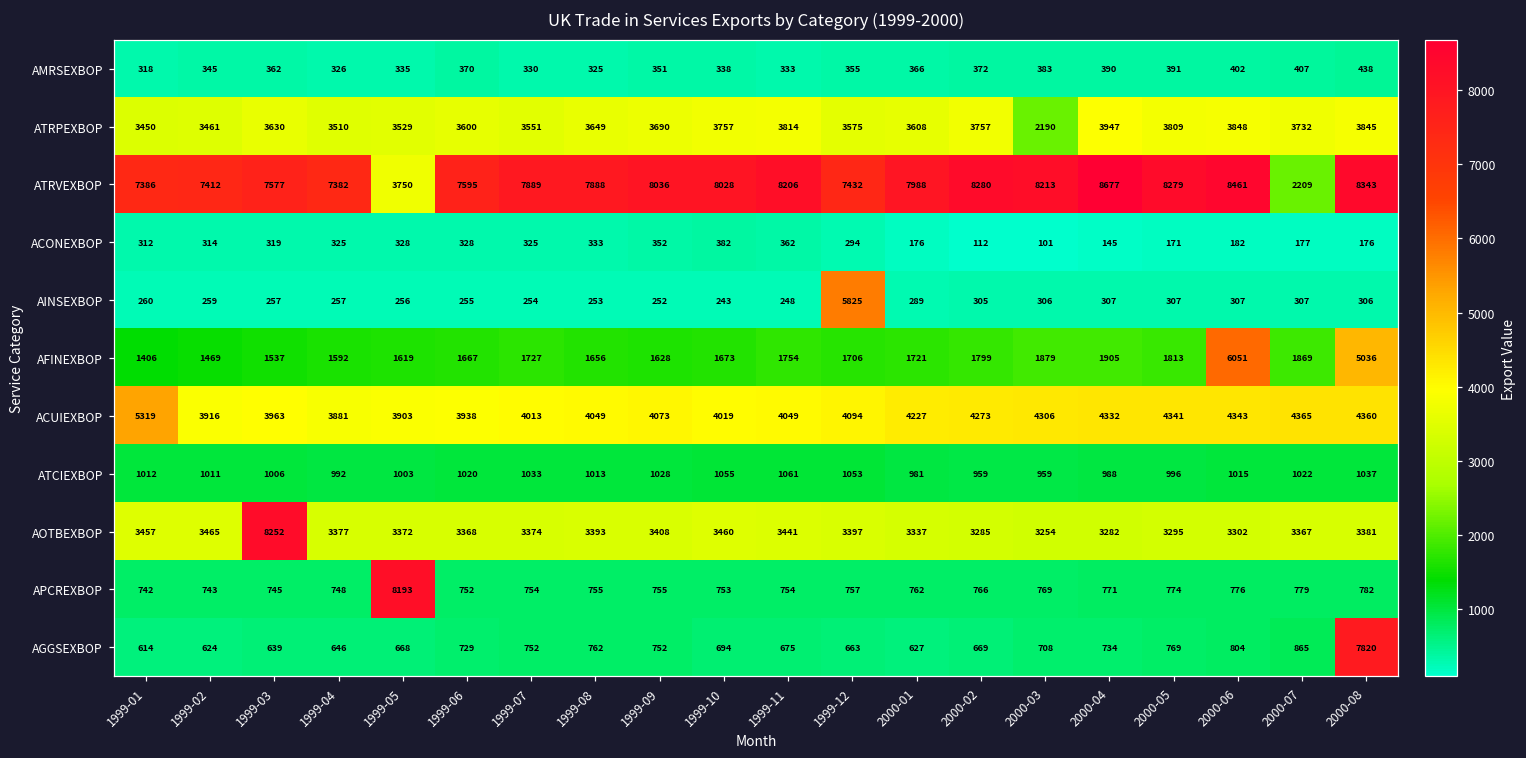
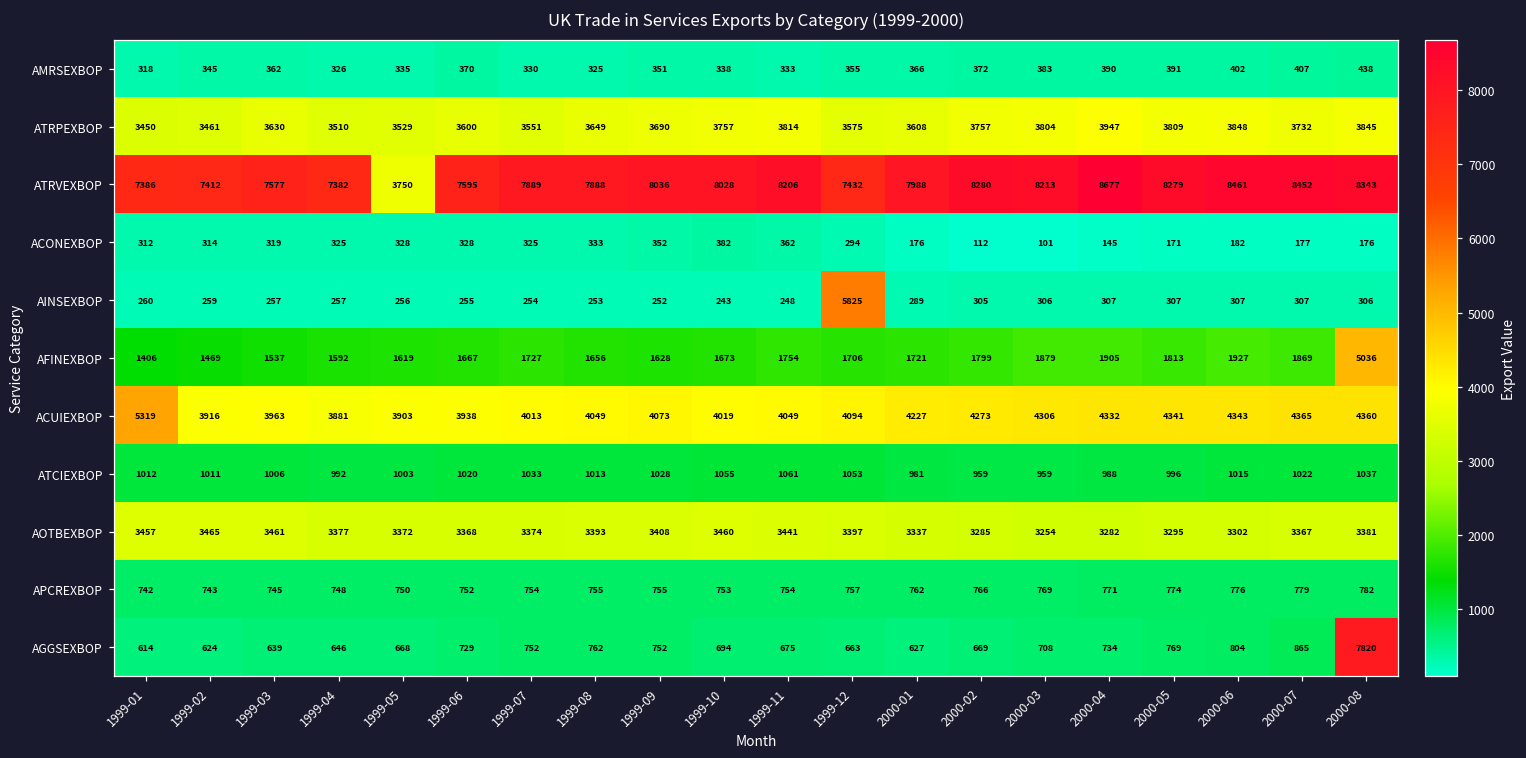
ATRPEXBOP, 2000-03: 2190 -> 3804
ATRVEXBOP, 2000-07: 2209 -> 8452
AFINEXBOP, 2000-06: 6051 -> 1927
AOTBEXBOP, 1999-03: 8252 -> 3461
APCREXBOP, 1999-05: 8193 -> 750
